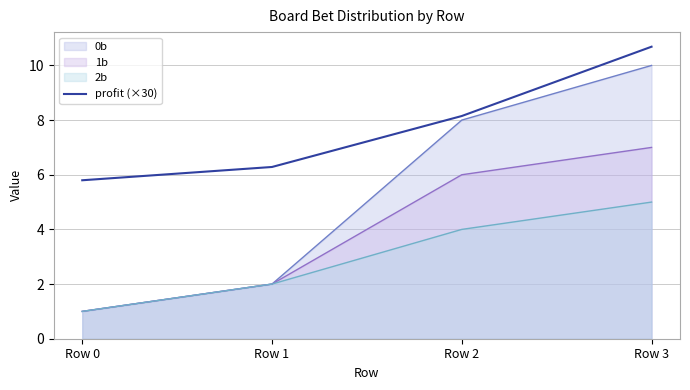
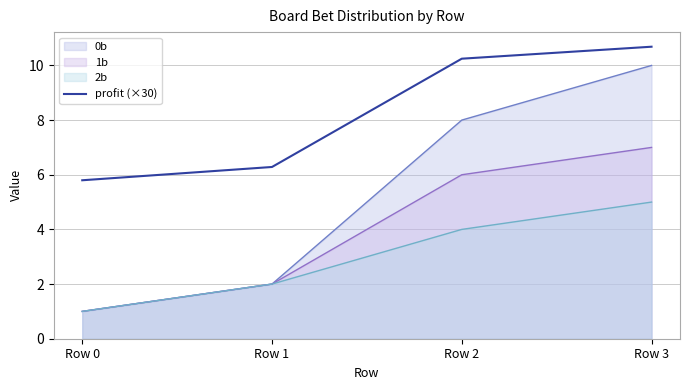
profit (×30), Row 2: 8.1 -> 10.2
